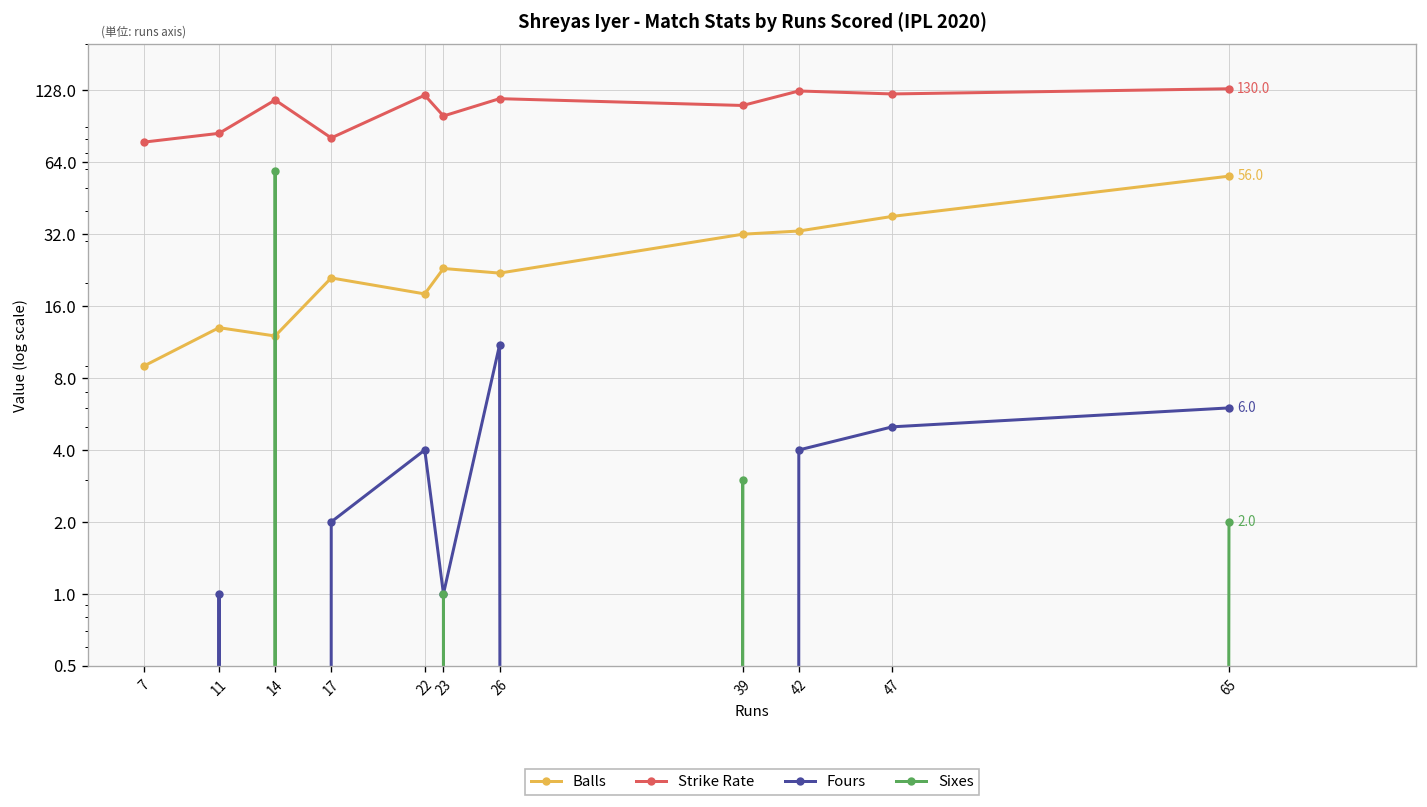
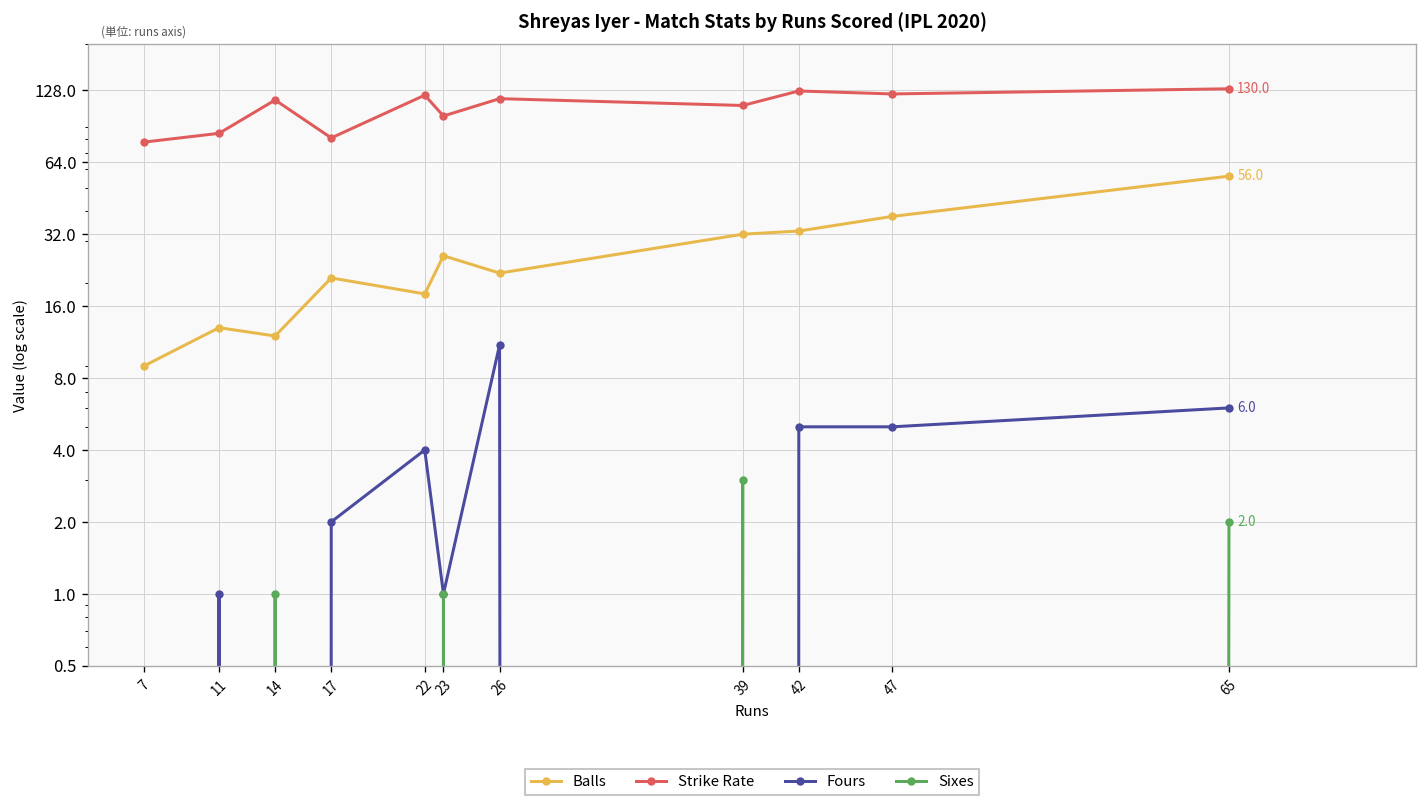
Sixes, 14: 59 -> 1
Balls, 23: 23 -> 26
Fours, 42: 4 -> 5
